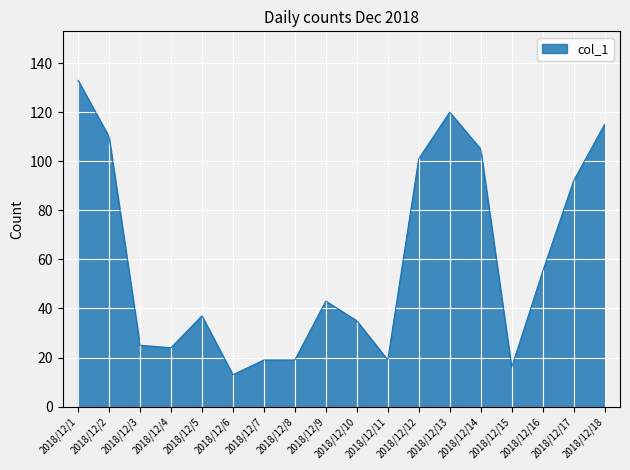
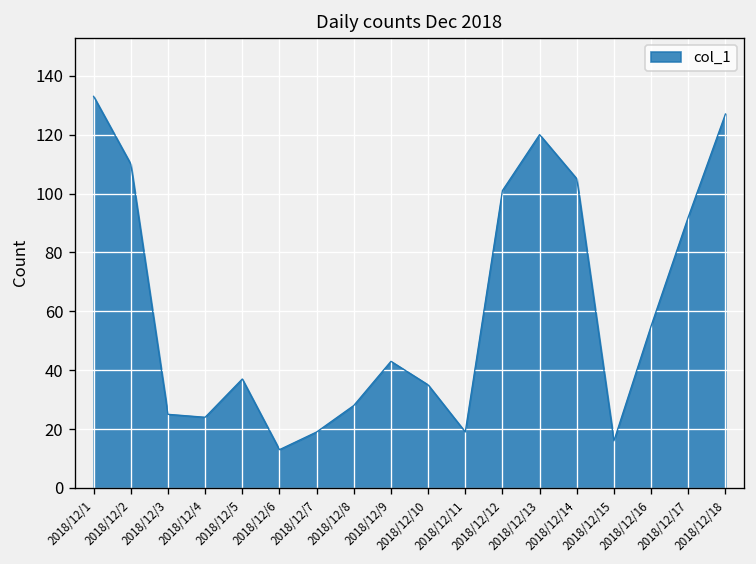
2018/12/8: 19 -> 28
2018/12/18: 115 -> 127
